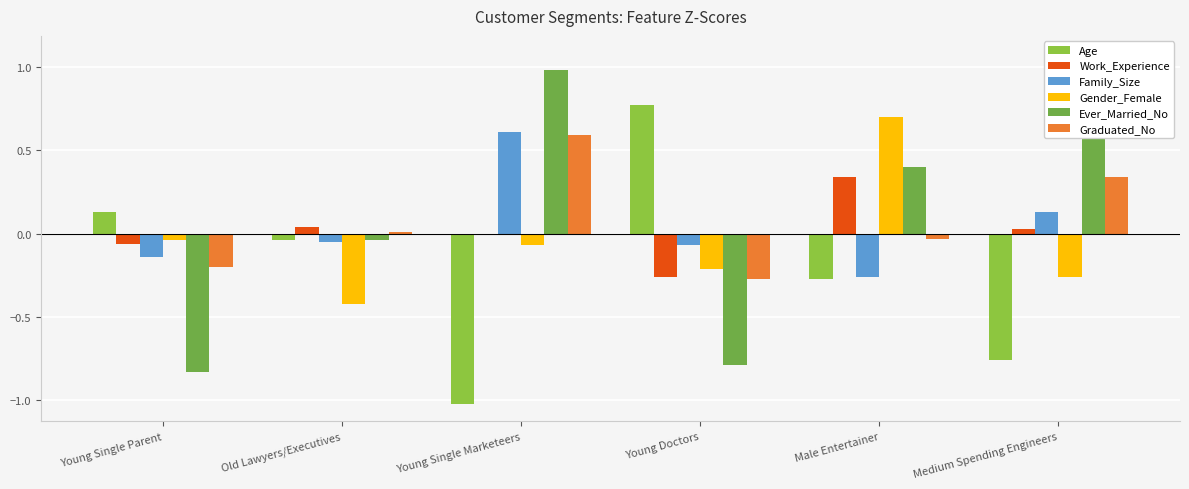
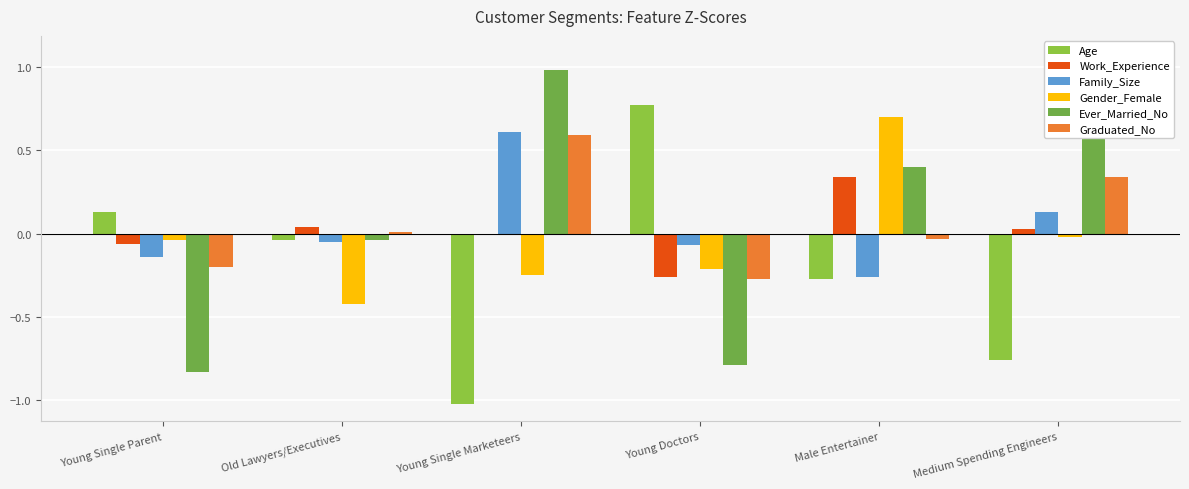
Gender_Female, Young Single Marketeers: -0.07 -> -0.25
Gender_Female, Medium Spending Engineers: -0.26 -> -0.02
